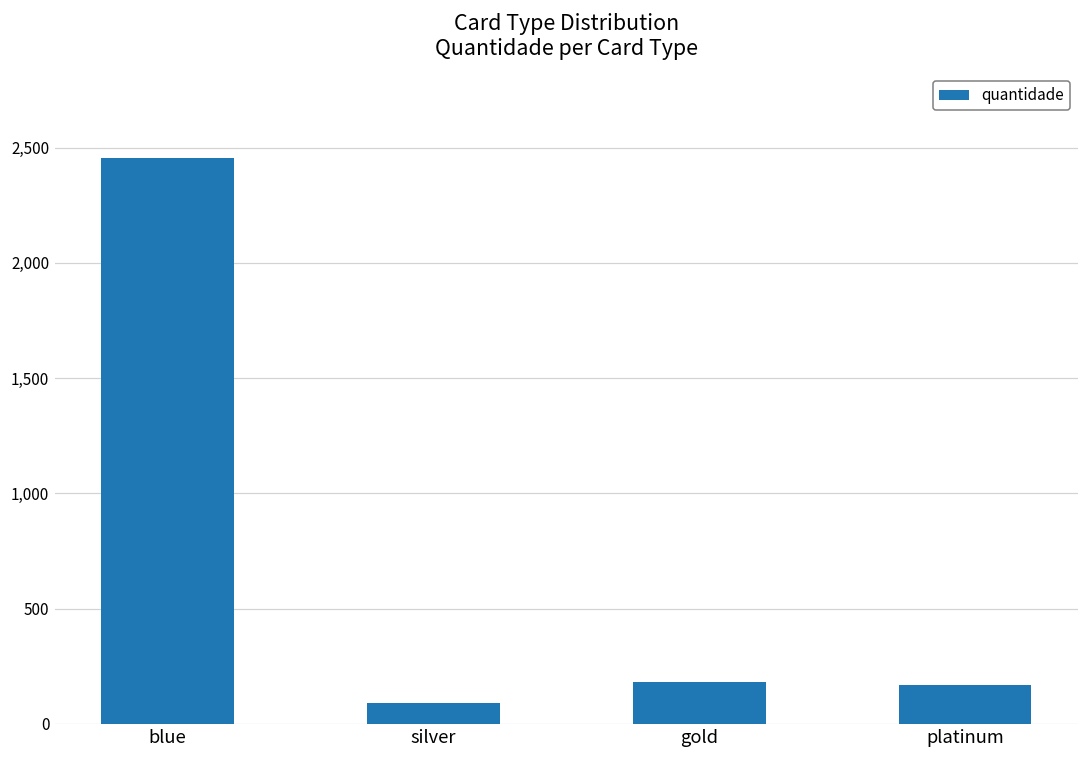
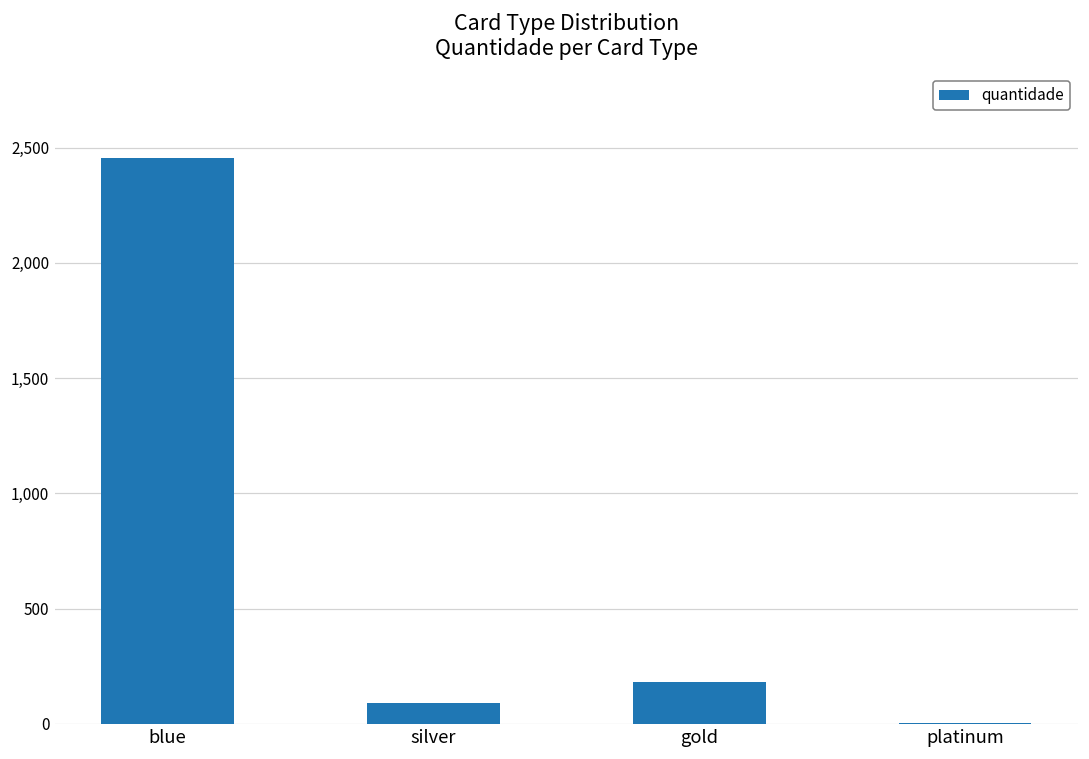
platinum: 170 -> 0
